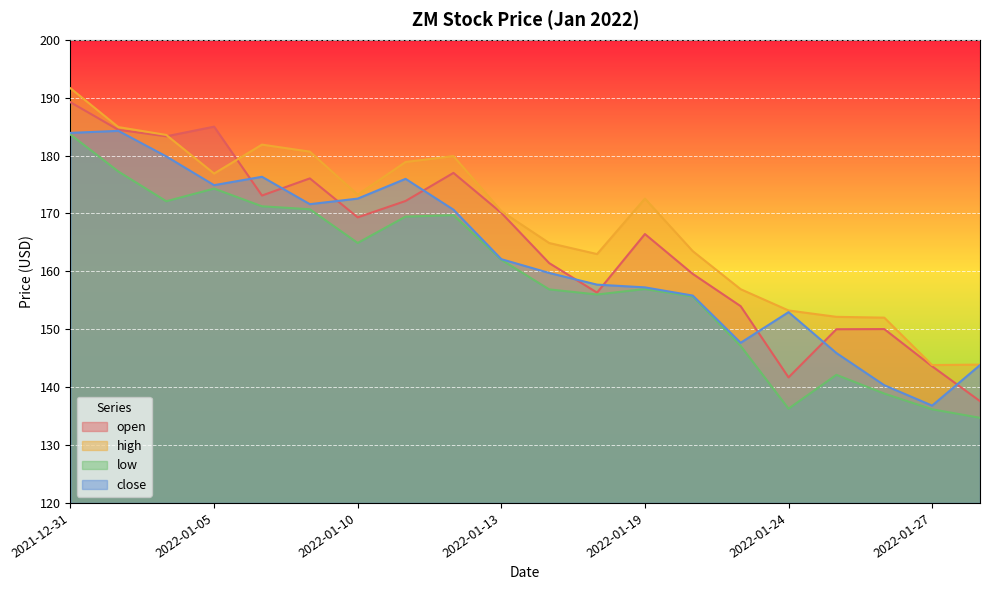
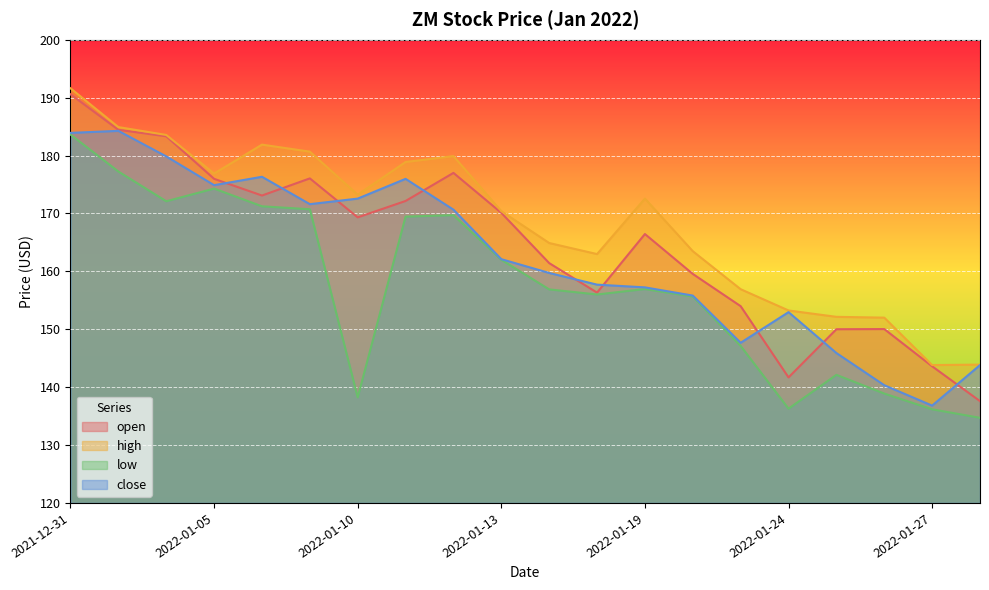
open, 2021-12-31: 189 -> 191
open, 2022-01-05: 185 -> 176
low, 2022-01-10: 165 -> 138
